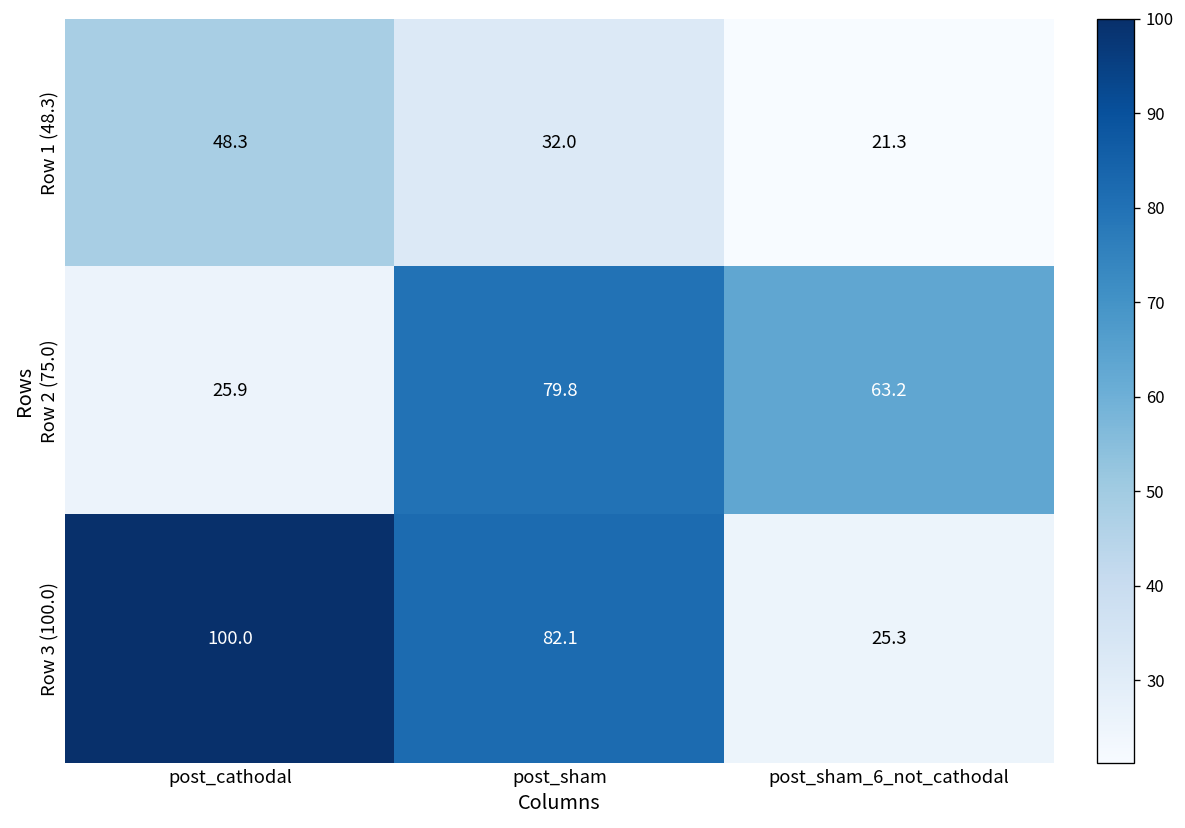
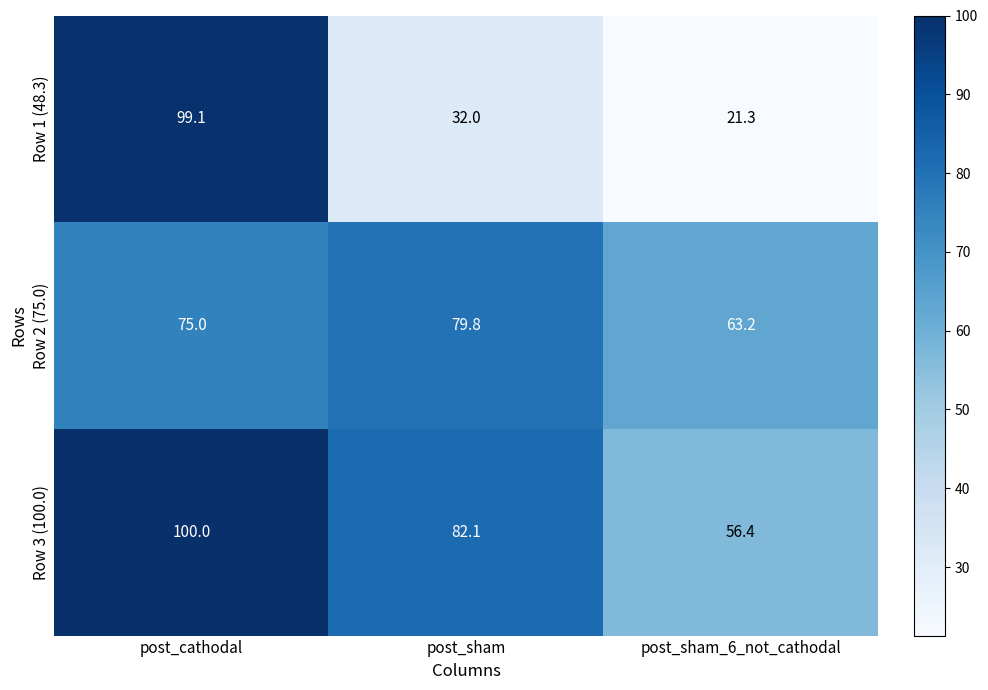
Row 1 (48.3), post_cathodal: 48.3 -> 99.1
Row 2 (75.0), post_cathodal: 25.9 -> 75.0
Row 3 (100.0), post_sham_6_not_cathodal: 25.3 -> 56.4
